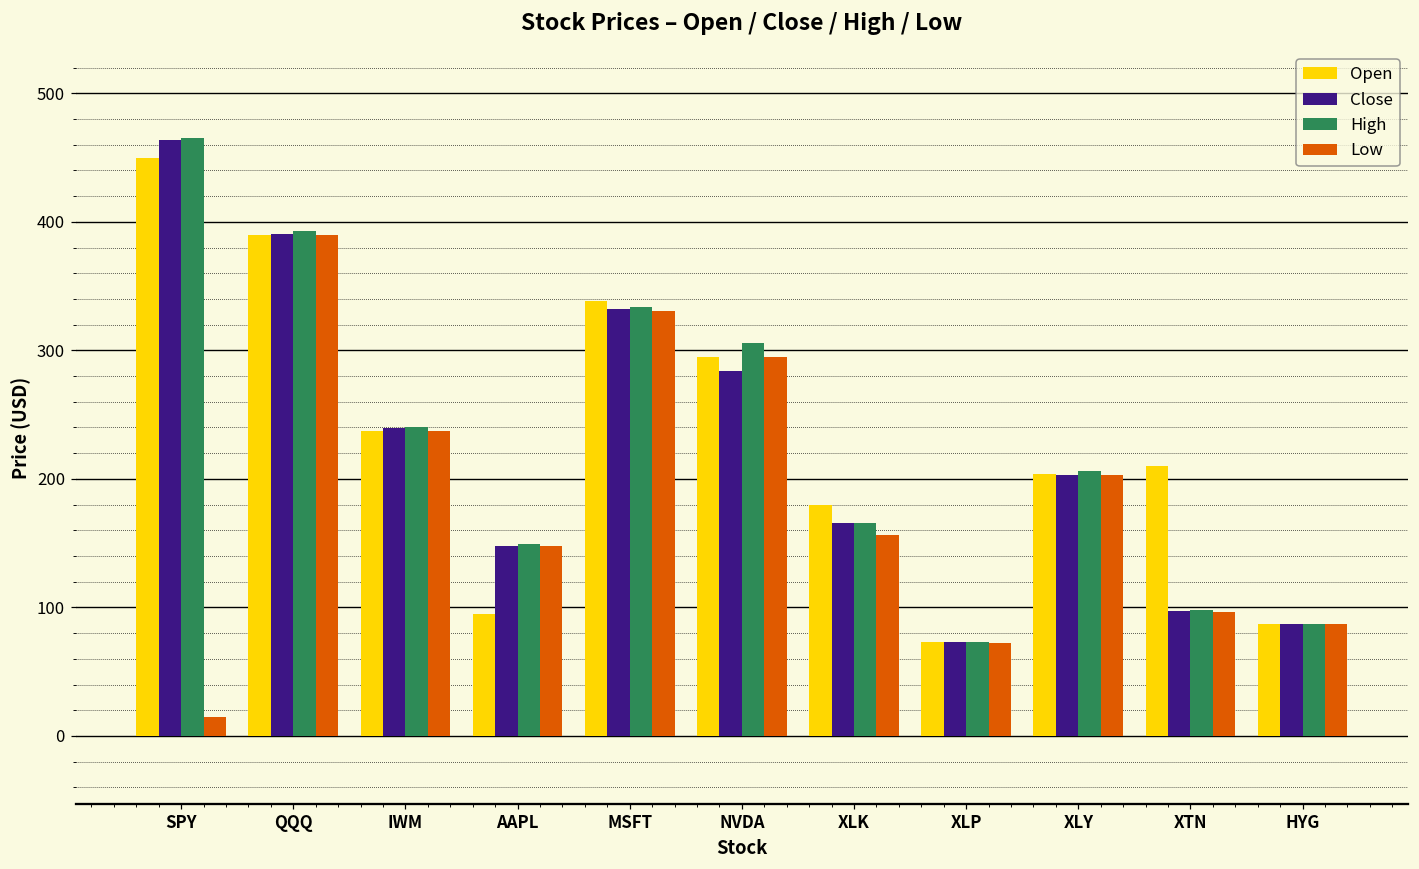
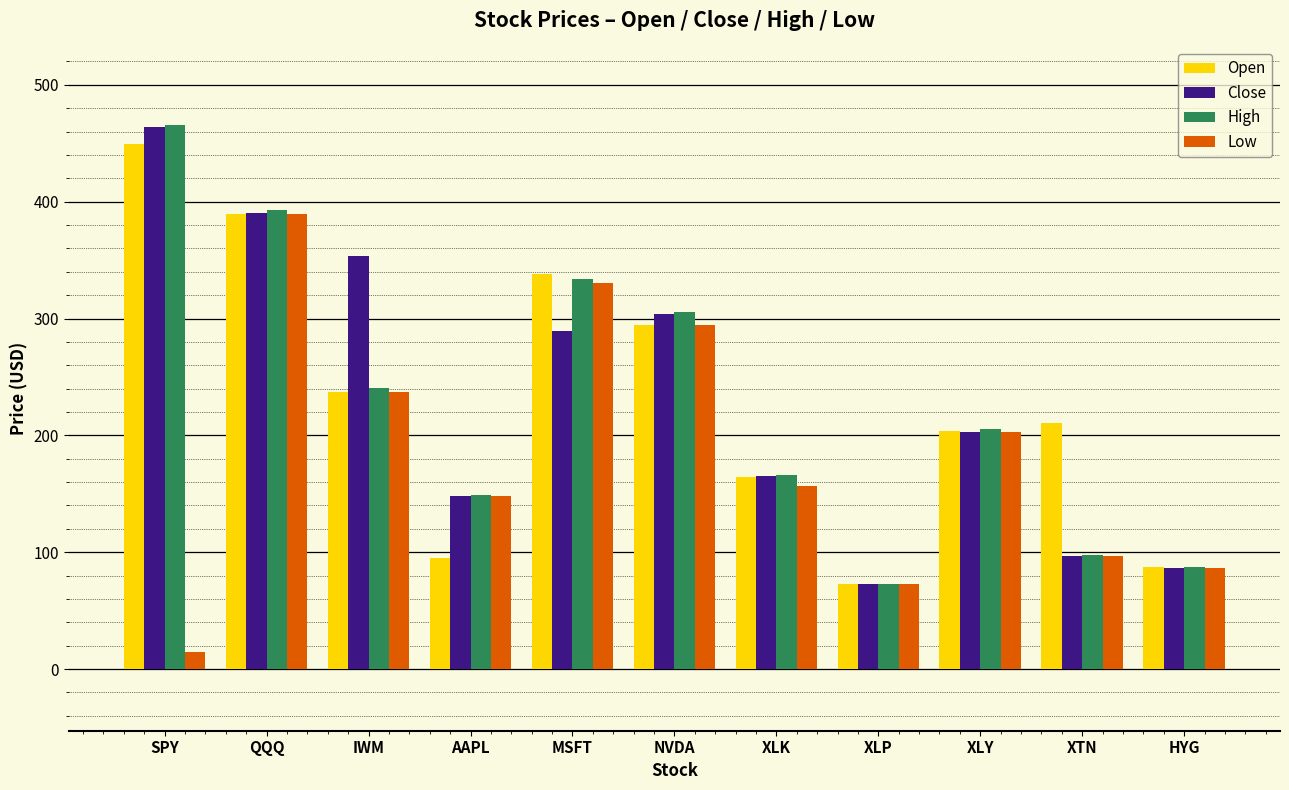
Close, IWM: 239 -> 353
Close, MSFT: 332 -> 290
Close, NVDA: 284 -> 304
Open, XLK: 180 -> 165
